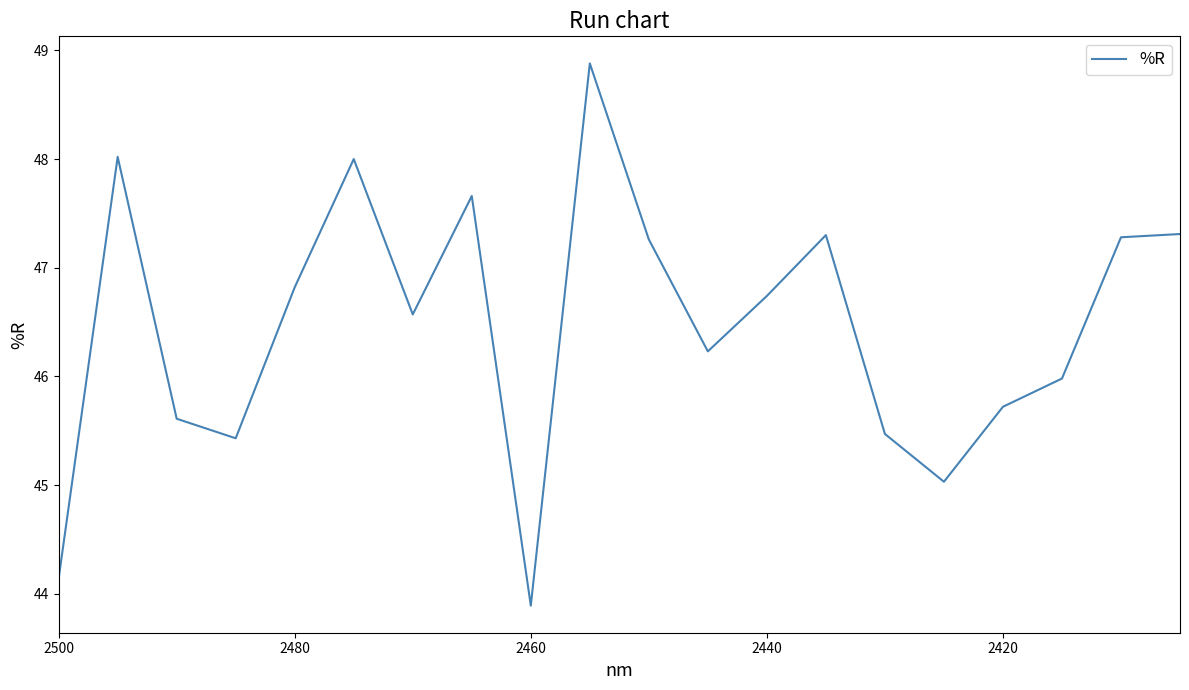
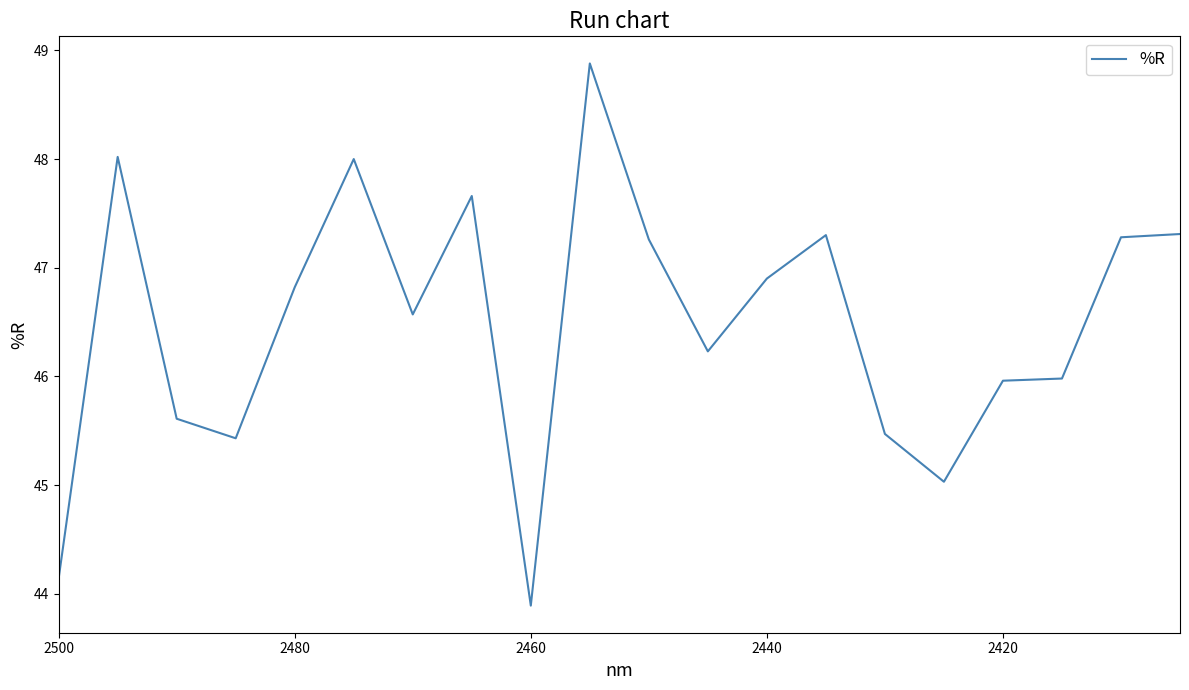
2440: 46.74 -> 46.90
2420: 45.72 -> 45.96
